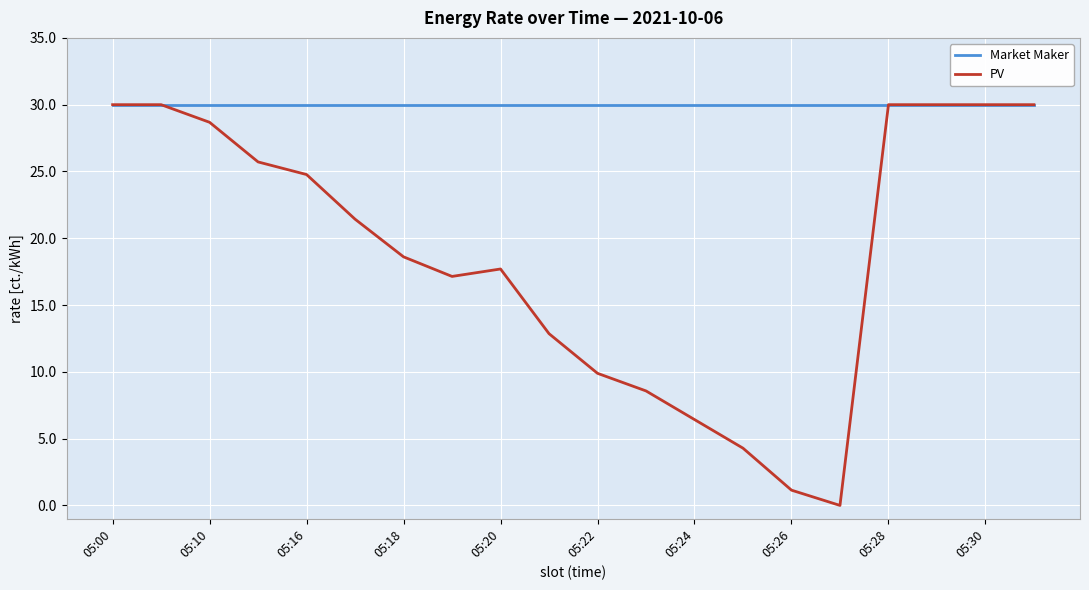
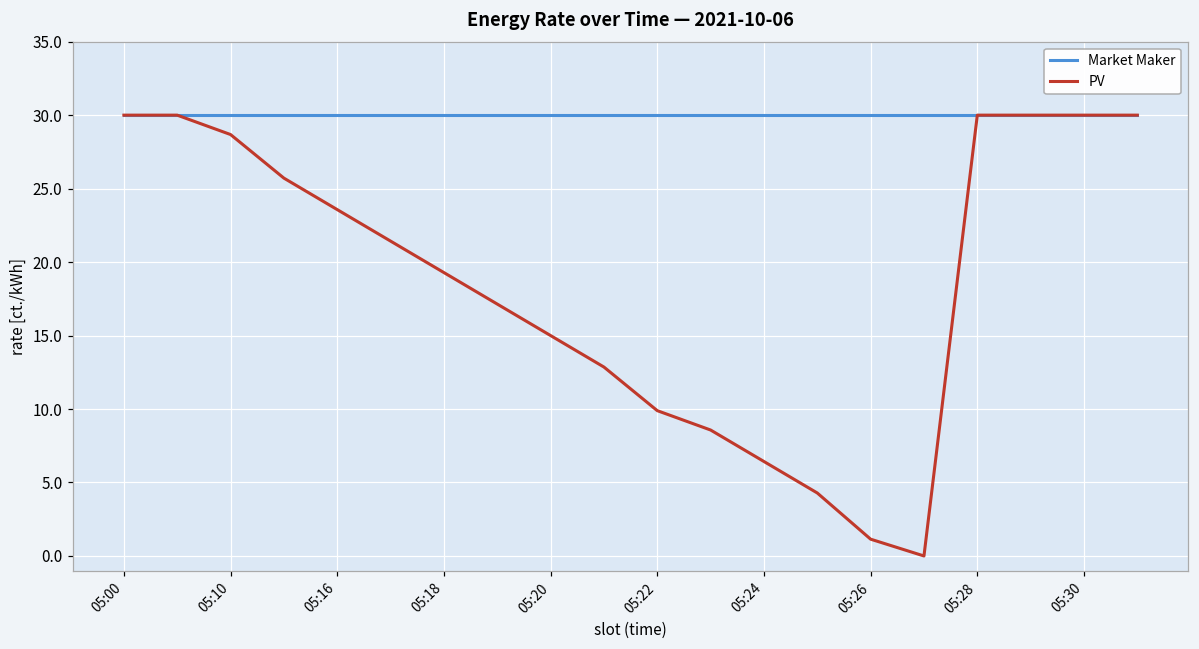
PV, 05:16: 24.8 -> 23.6
PV, 05:18: 18.6 -> 19.3
PV, 05:20: 17.7 -> 15.0
